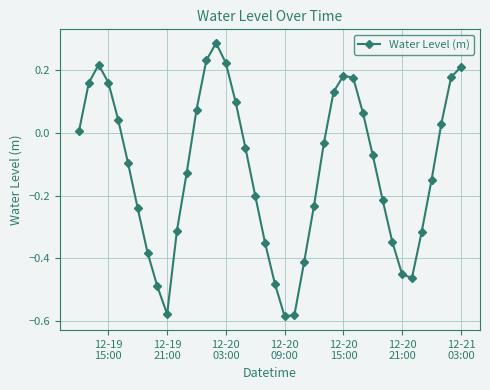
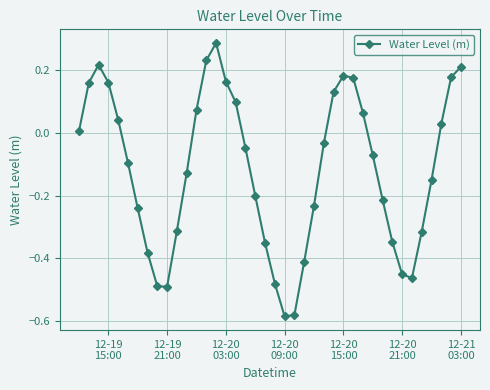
12-19 21:00: -0.58 -> -0.49
12-20 03:00: 0.22 -> 0.16
